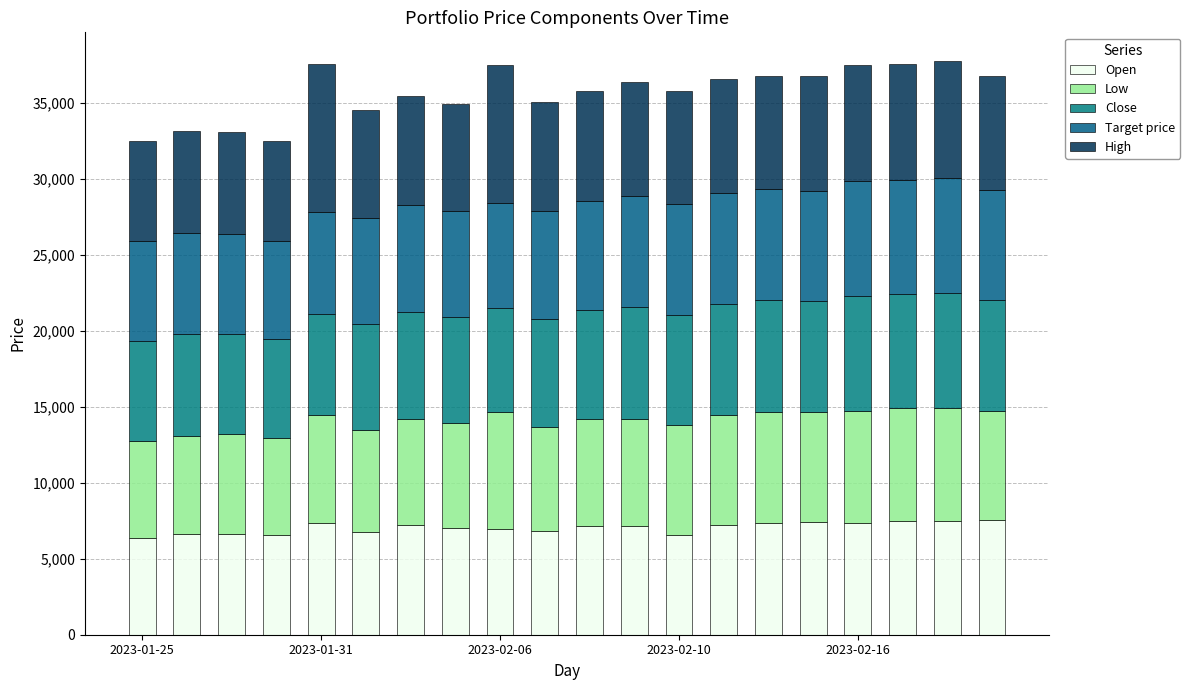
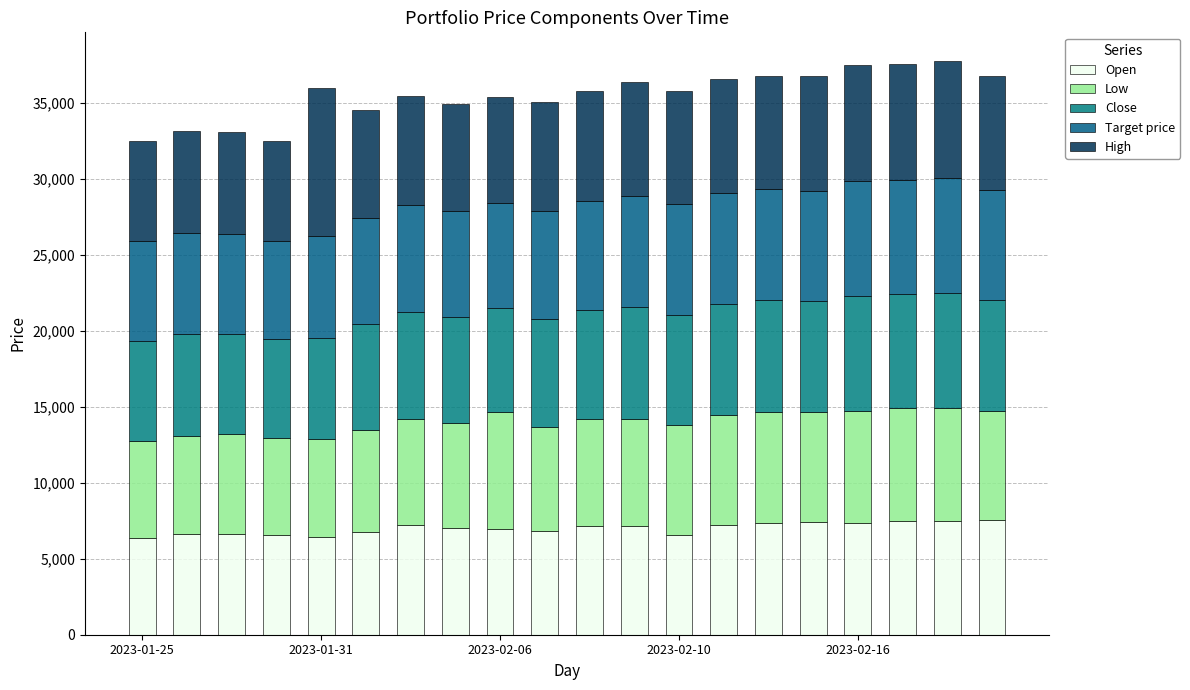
Open, 2023-01-31: 7,400 -> 6,500
Low, 2023-01-31: 7,100 -> 6,400
High, 2023-02-06: 9,100 -> 7,000
